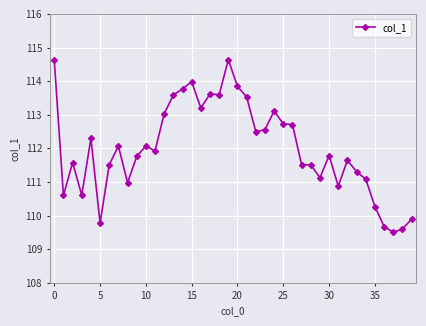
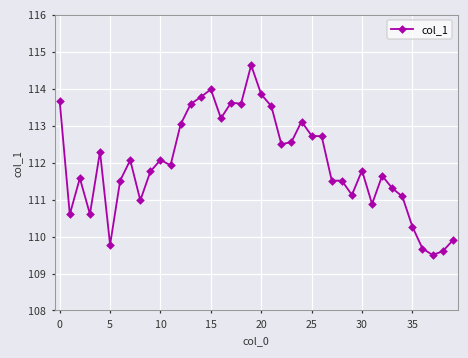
0: 114.6 -> 113.7
